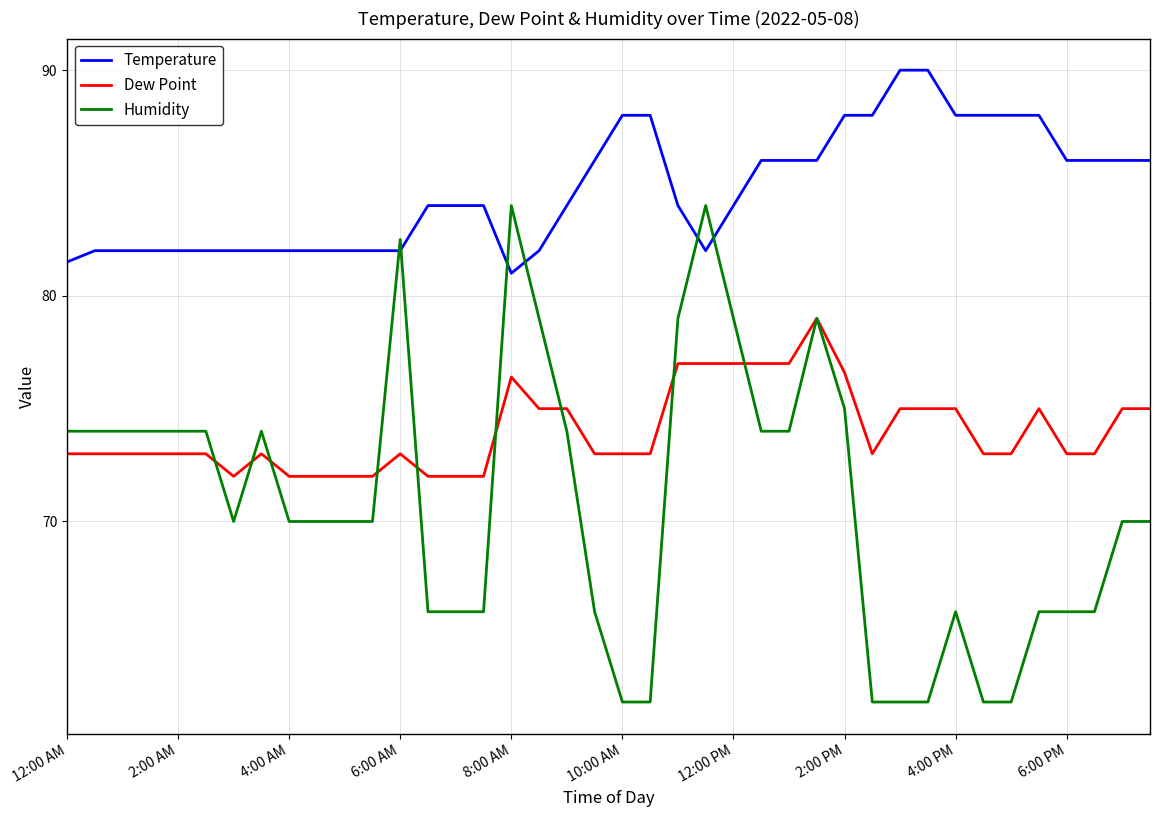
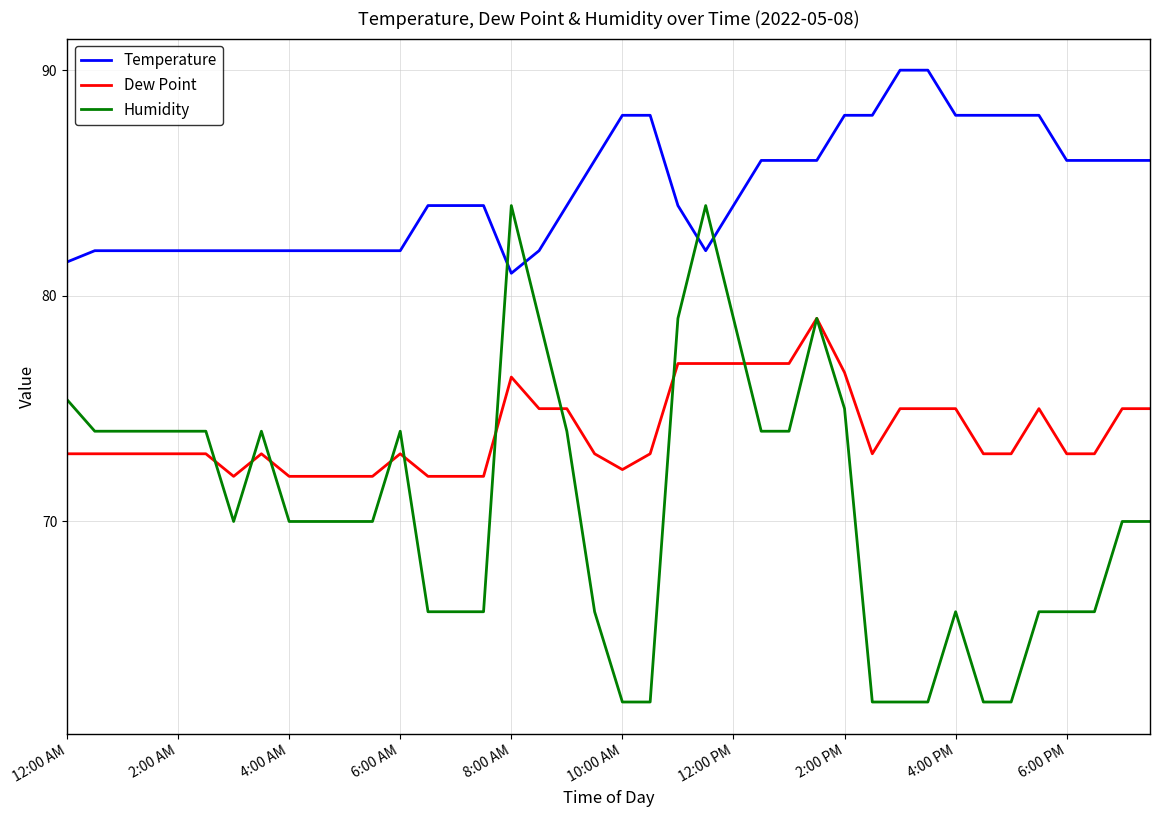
Humidity, 12:00 AM: 74.0 -> 75.4
Humidity, 6:00 AM: 82.5 -> 74.0
Dew Point, 10:00 AM: 73.0 -> 72.3
